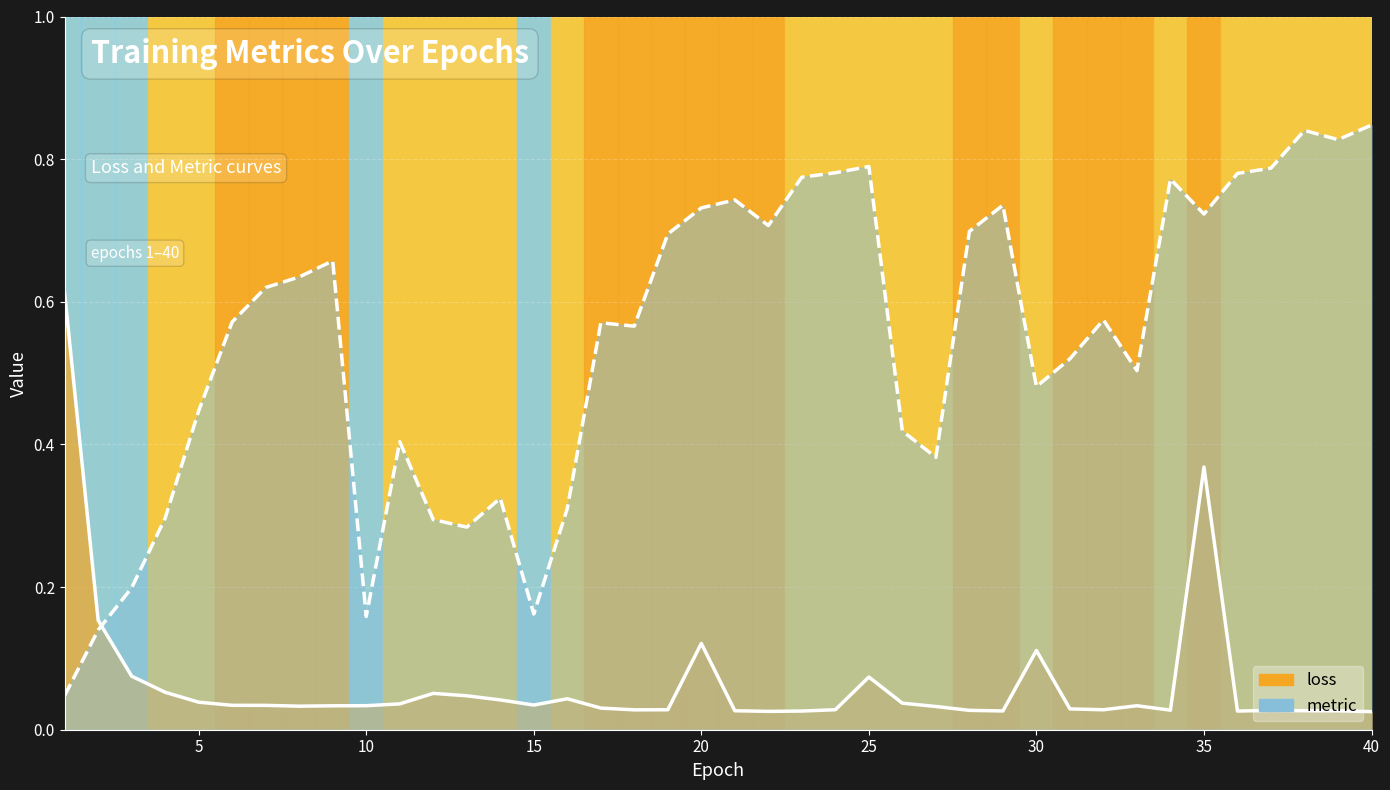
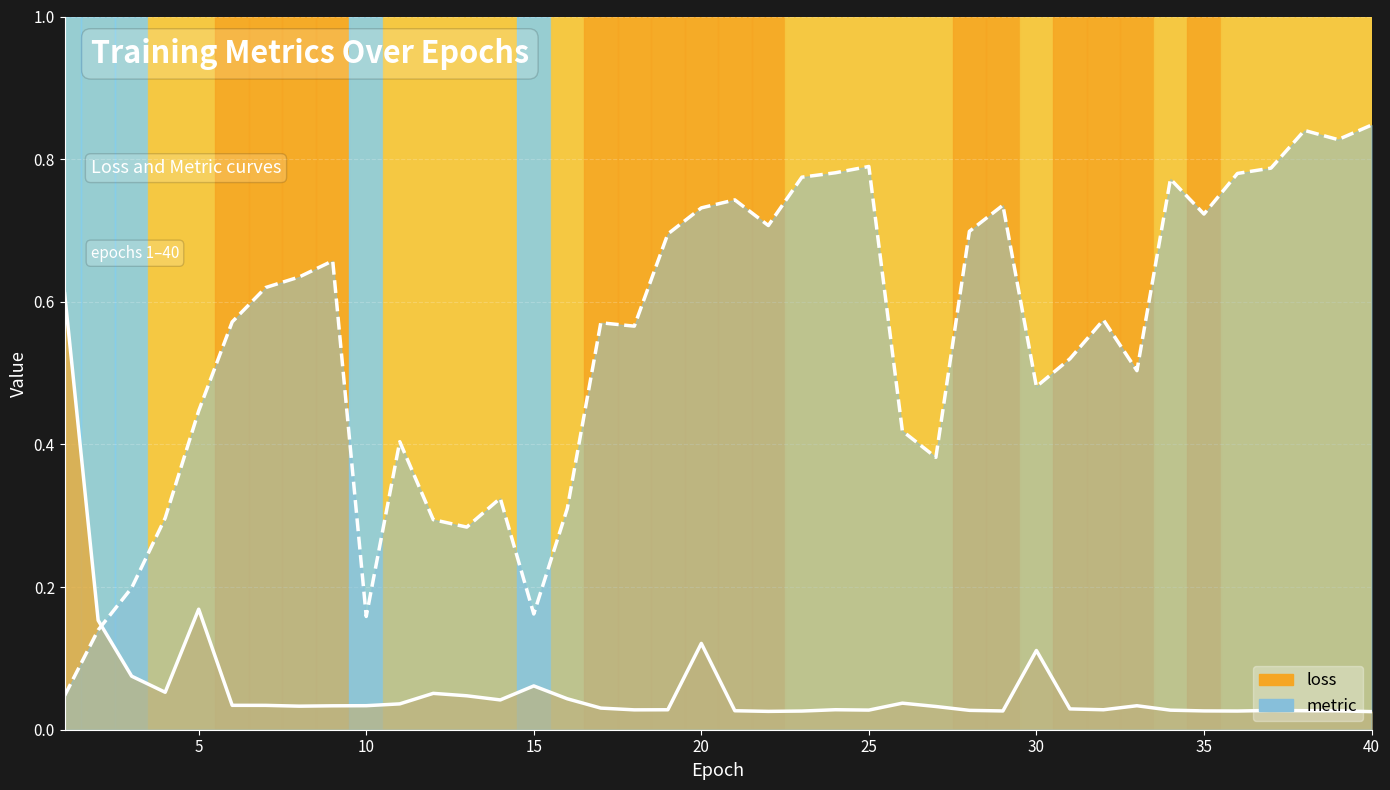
loss, 5: 0.04 -> 0.17
loss, 15: 0.03 -> 0.06
loss, 25: 0.07 -> 0.03
loss, 35: 0.37 -> 0.03
